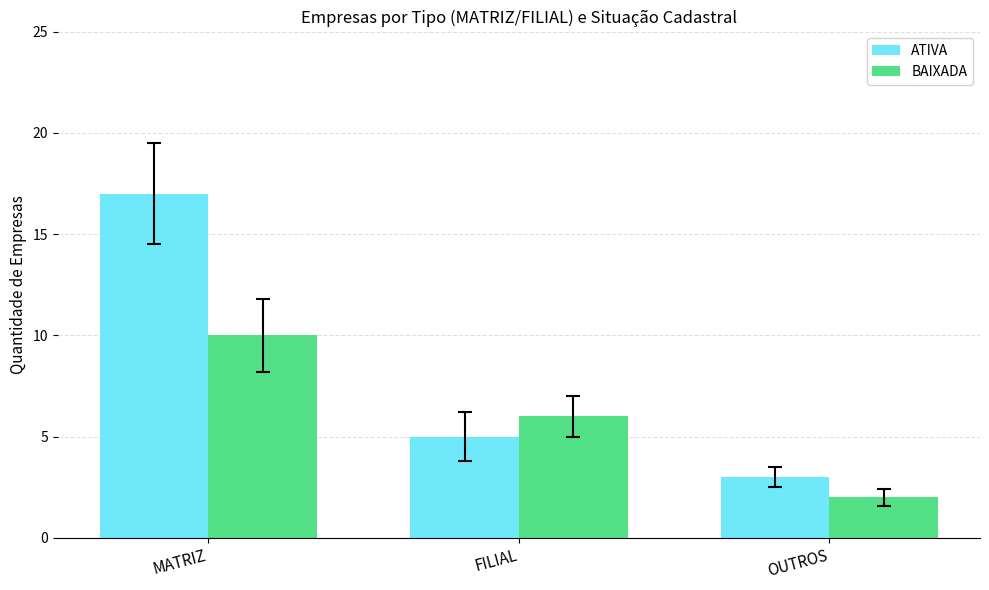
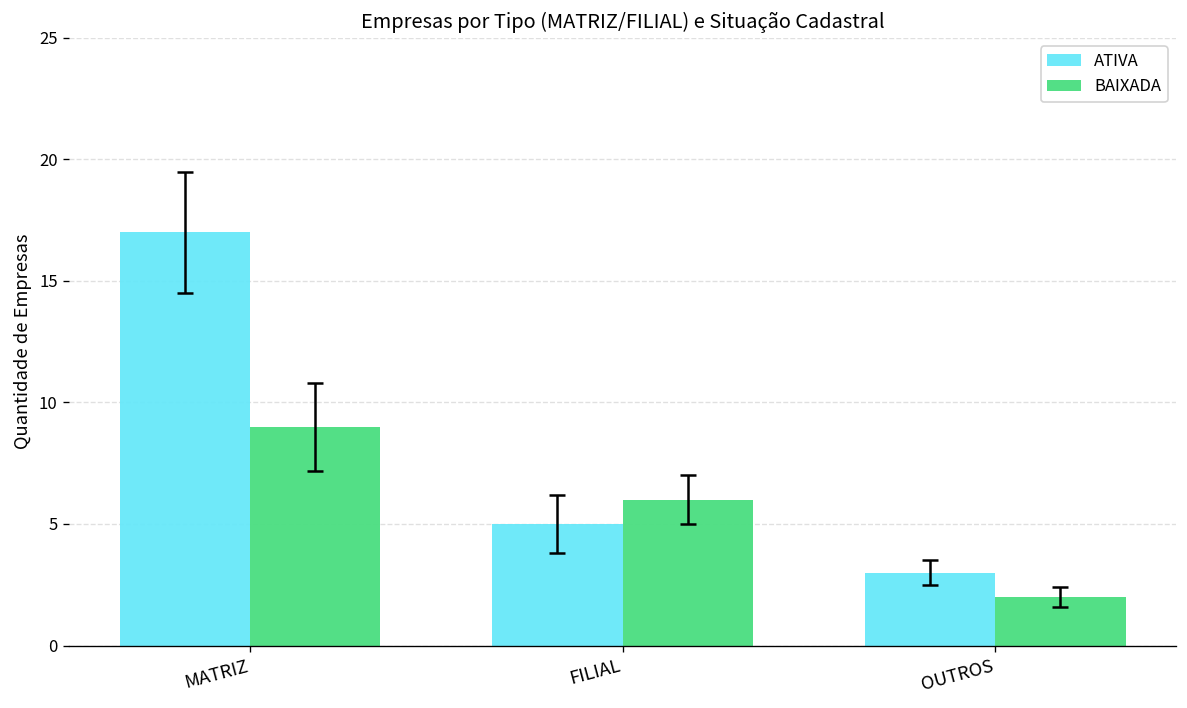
BAIXADA, MATRIZ: 10 -> 9
